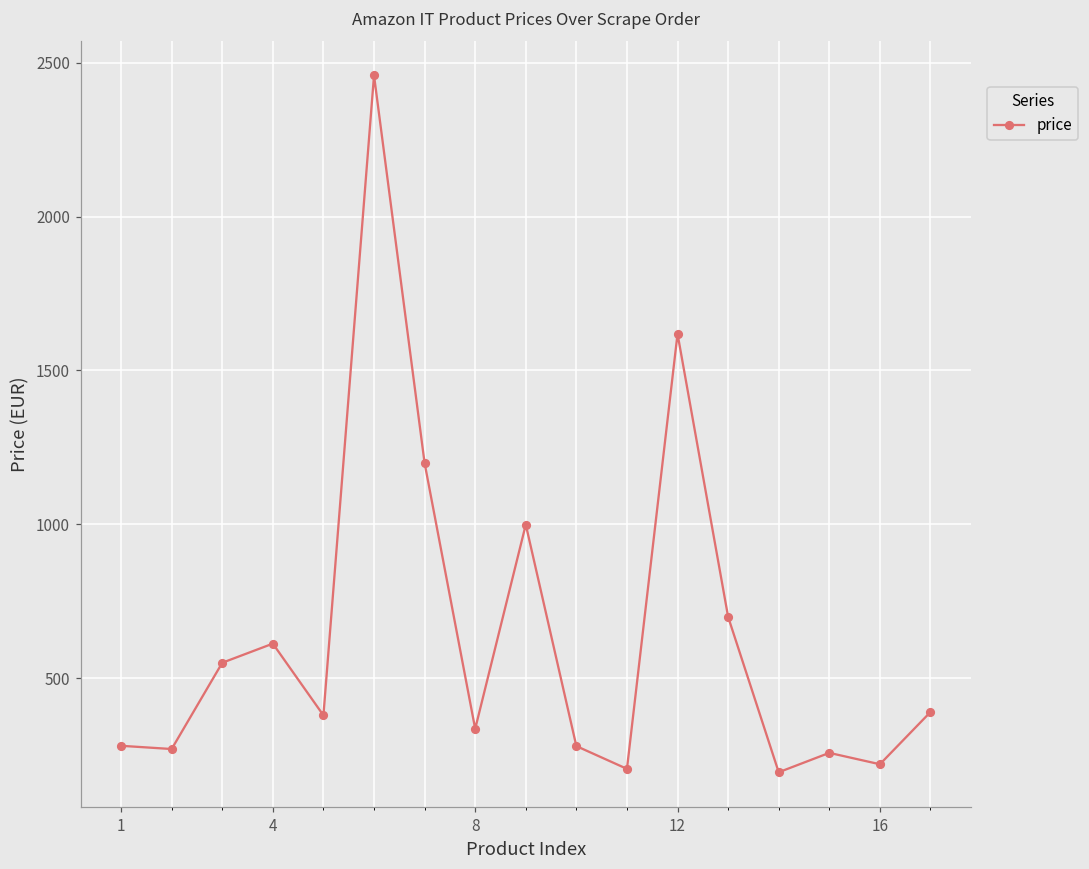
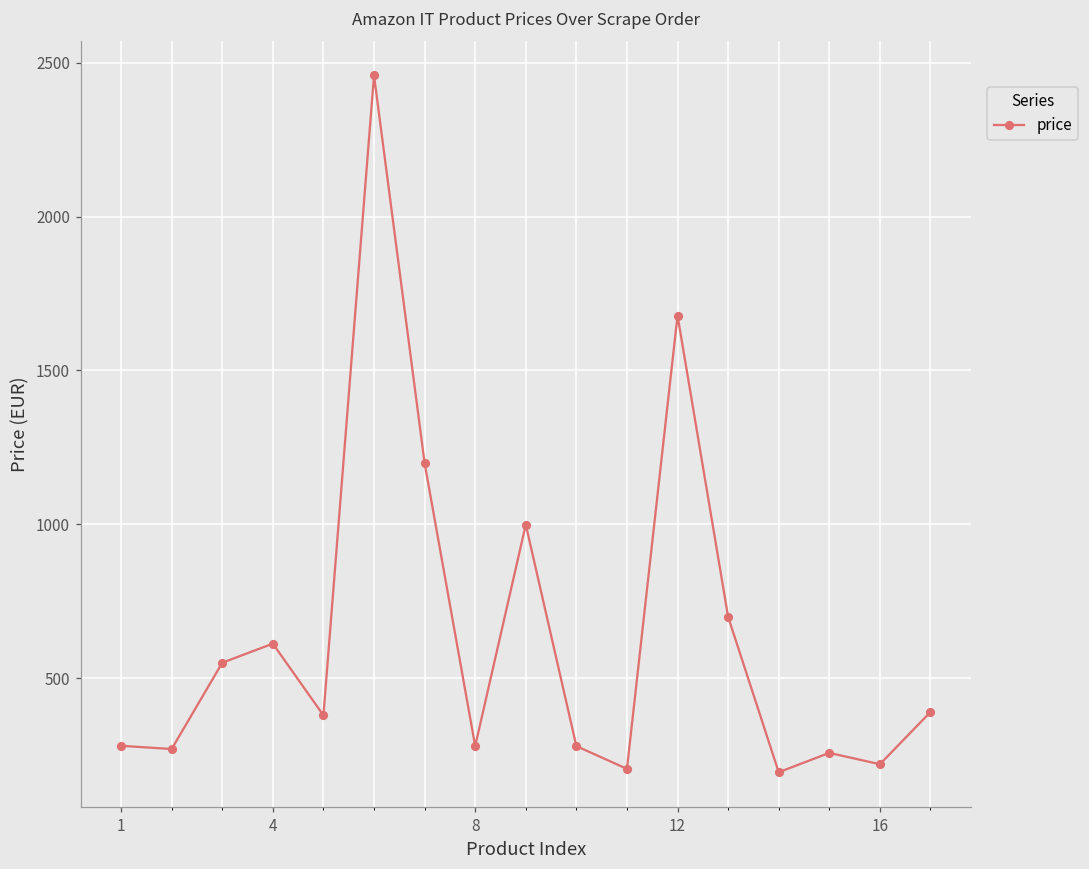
8: 340 -> 280
12: 1620 -> 1680
